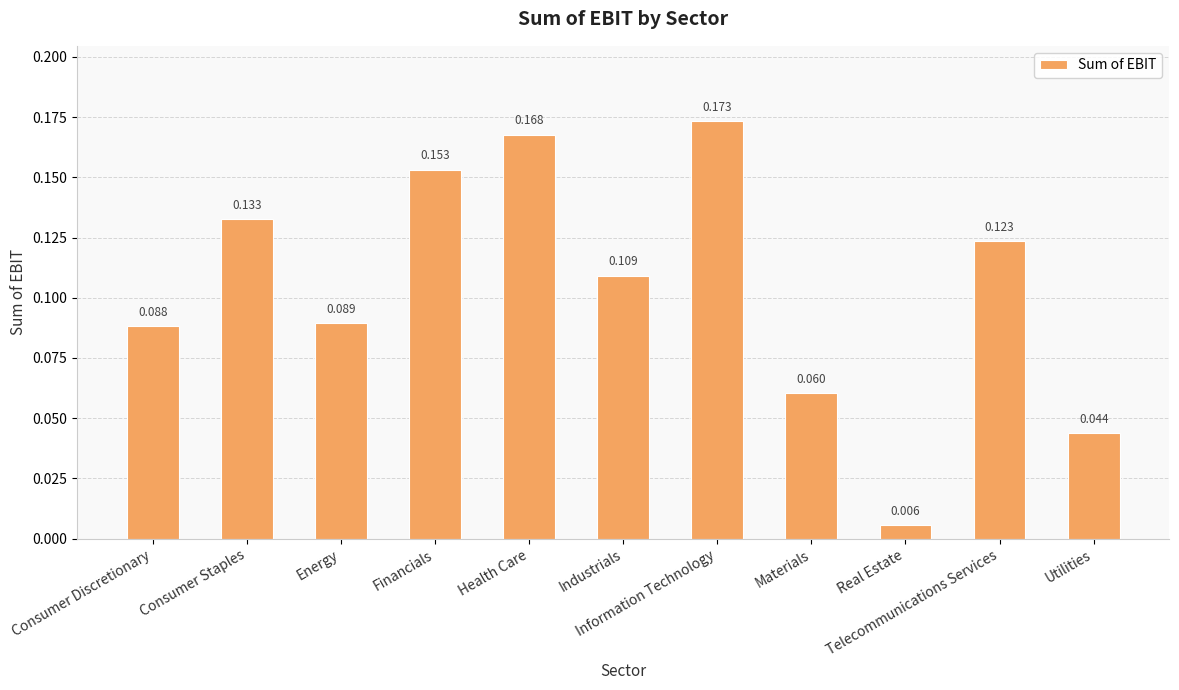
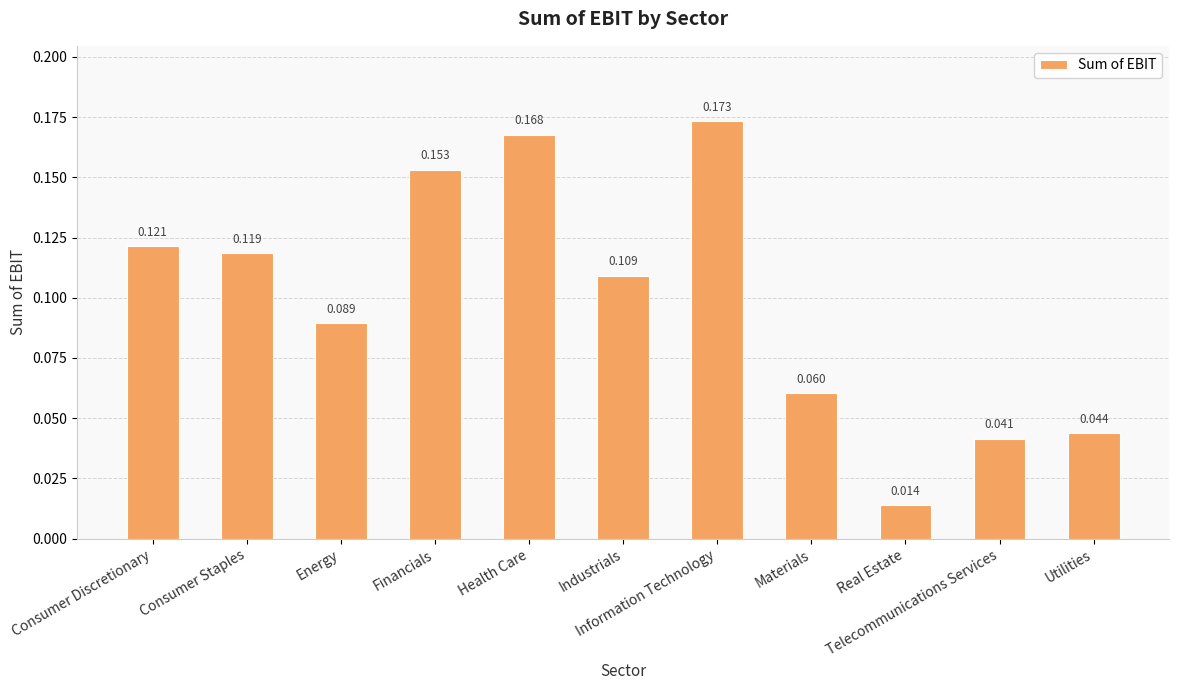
Consumer Discretionary: 0.088 -> 0.121
Consumer Staples: 0.133 -> 0.119
Real Estate: 0.006 -> 0.014
Telecommunications Services: 0.123 -> 0.041
